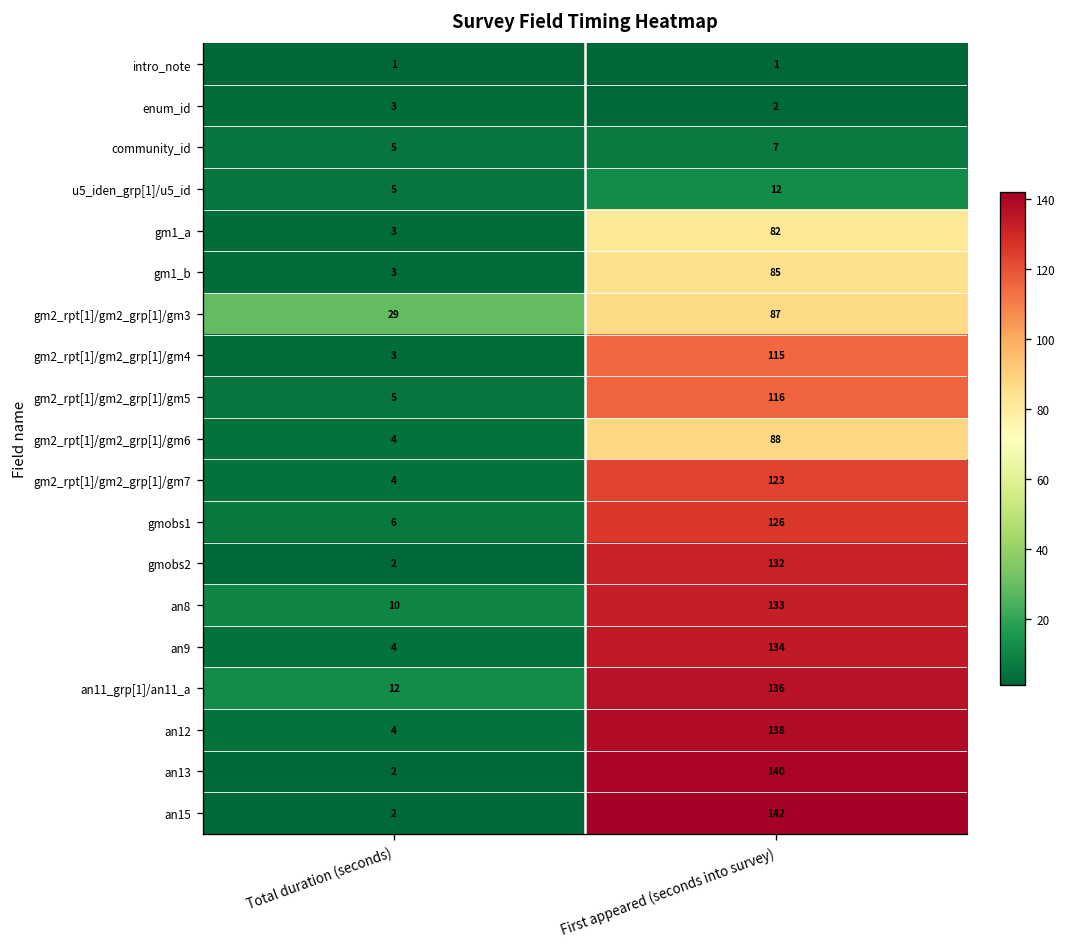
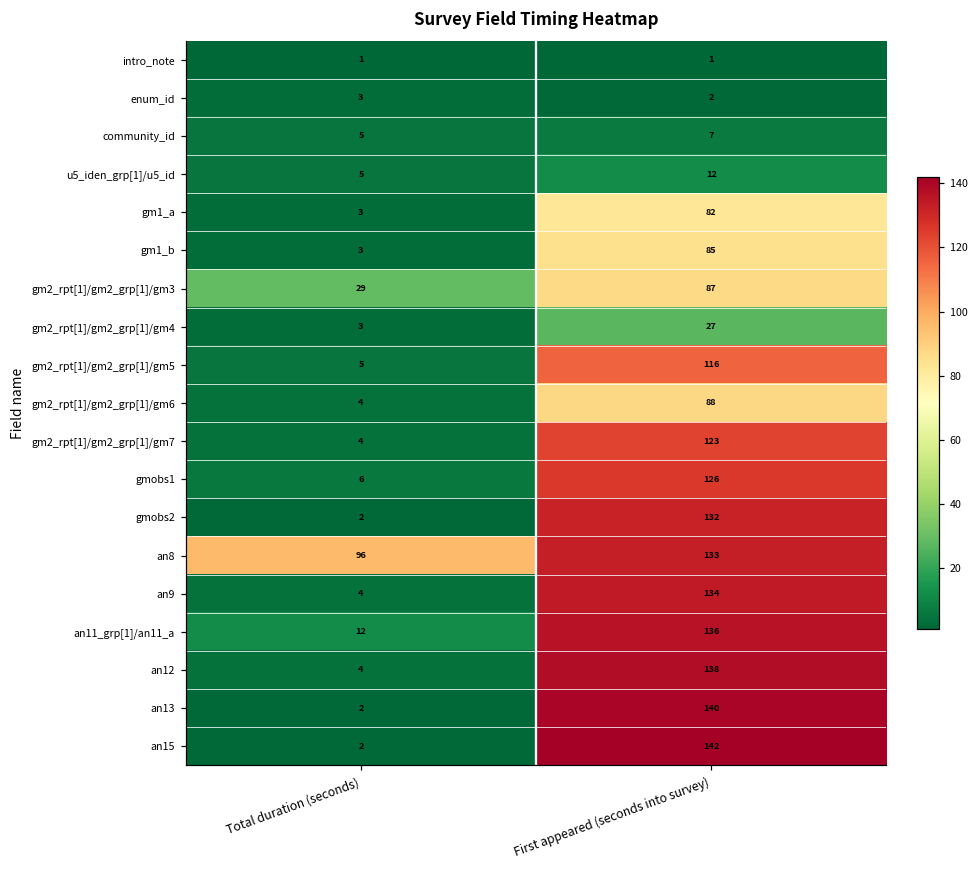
gm2_rpt[1]/gm2_grp[1]/gm4, First appeared (seconds into survey): 115 -> 27
an8, Total duration (seconds): 10 -> 96
